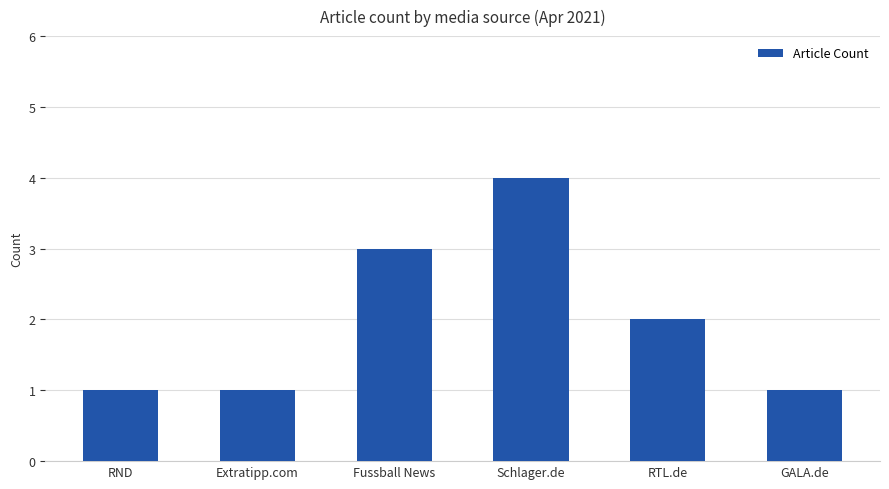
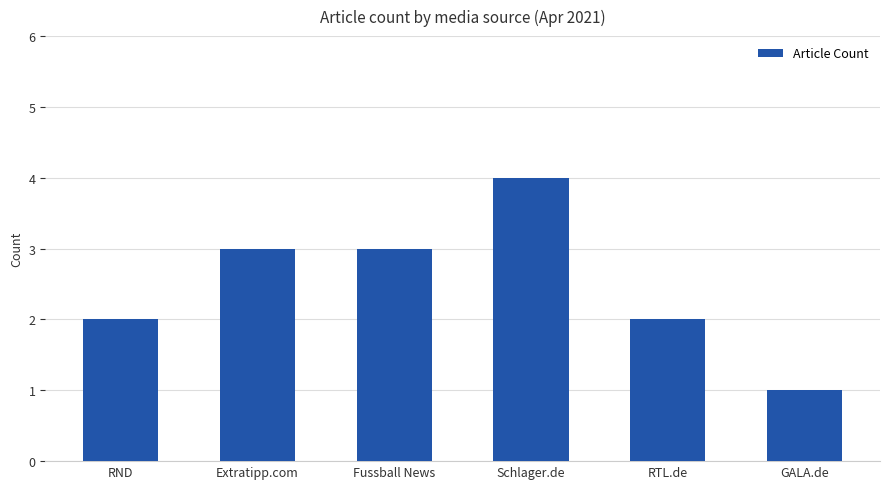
RND: 1 -> 2
Extratipp.com: 1 -> 3
